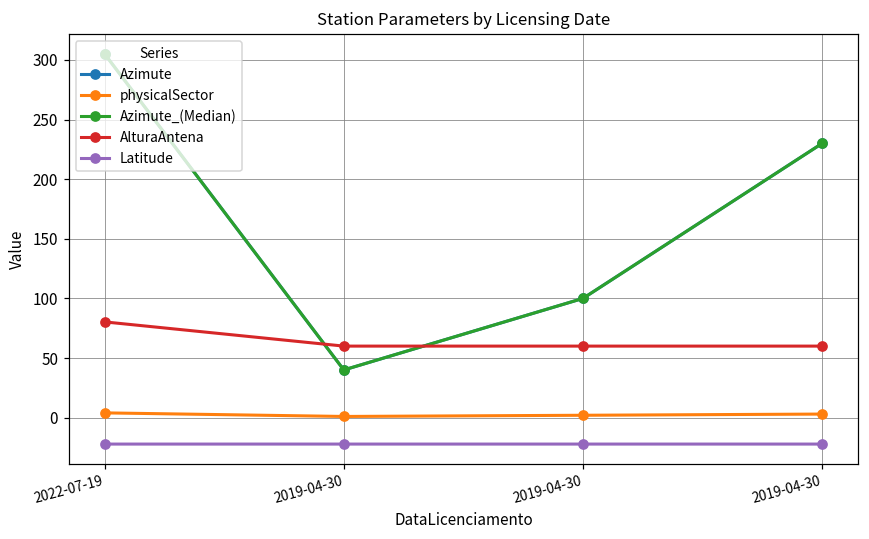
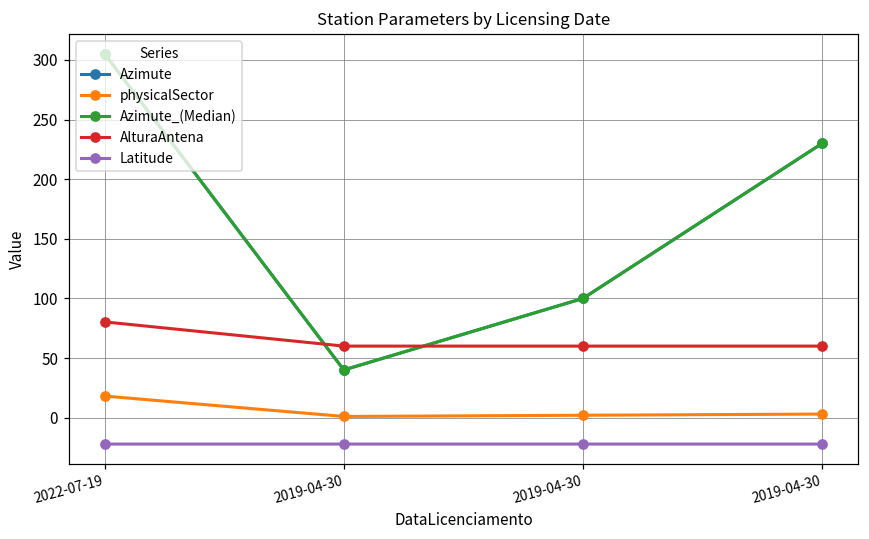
physicalSector, 2022-07-19: 4 -> 18
